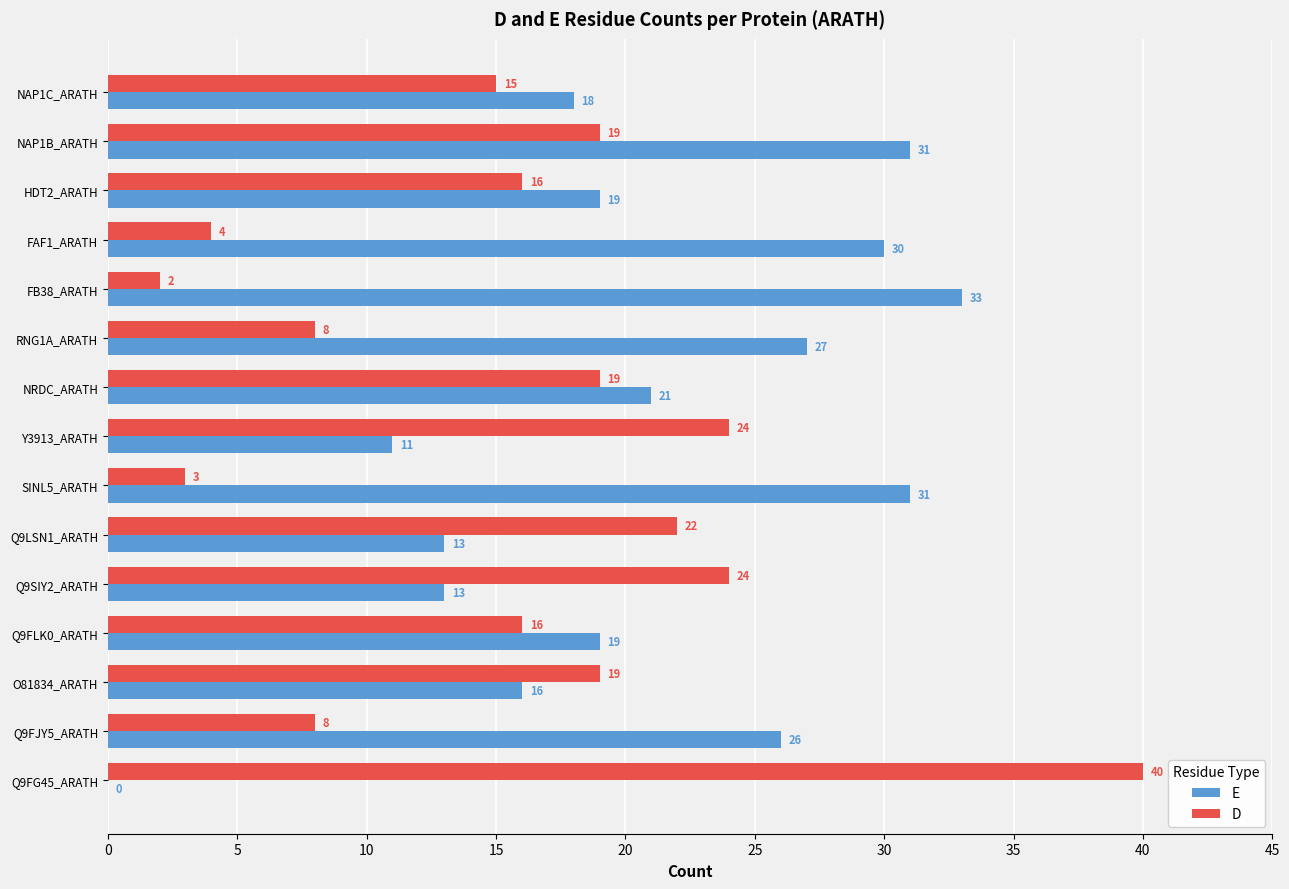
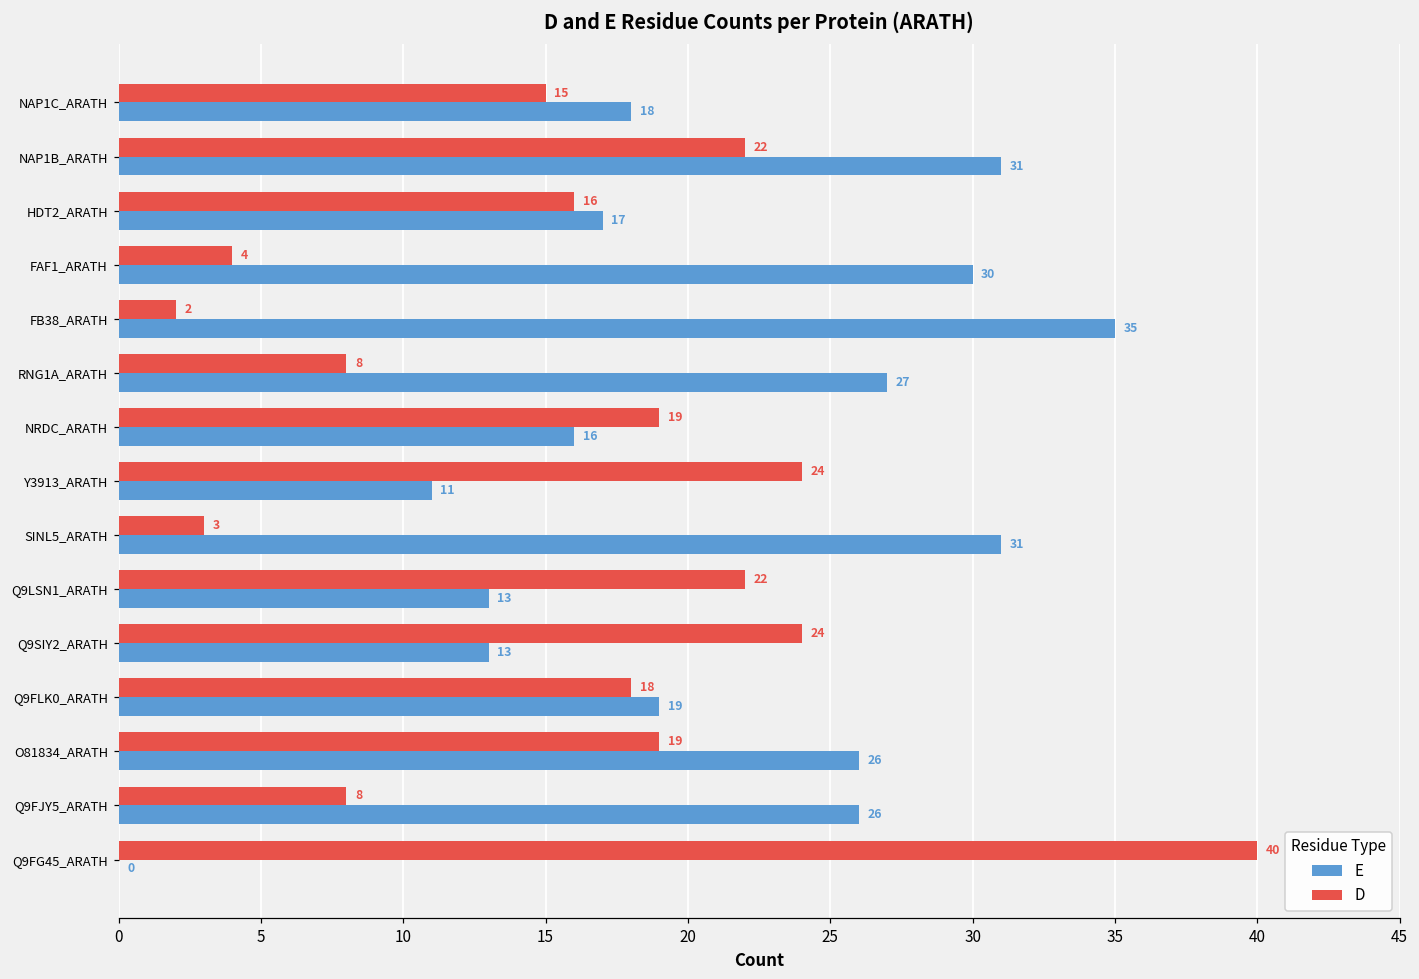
D, NAP1B_ARATH: 19 -> 22
E, HDT2_ARATH: 19 -> 17
E, FB38_ARATH: 33 -> 35
E, NRDC_ARATH: 21 -> 16
D, Q9FLK0_ARATH: 16 -> 18
E, O81834_ARATH: 16 -> 26
